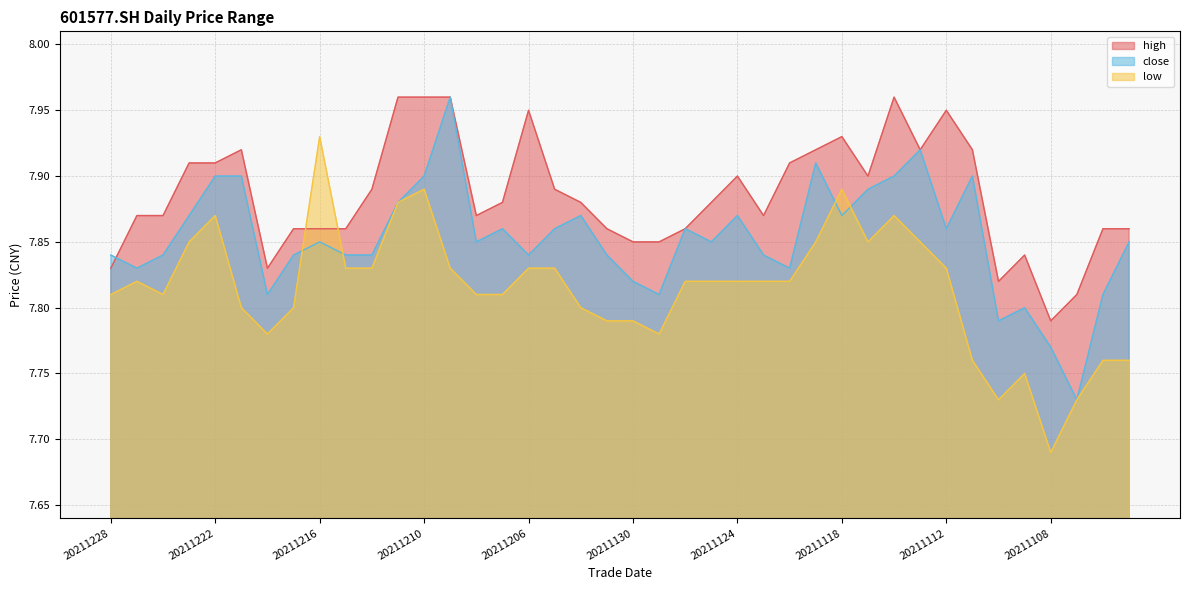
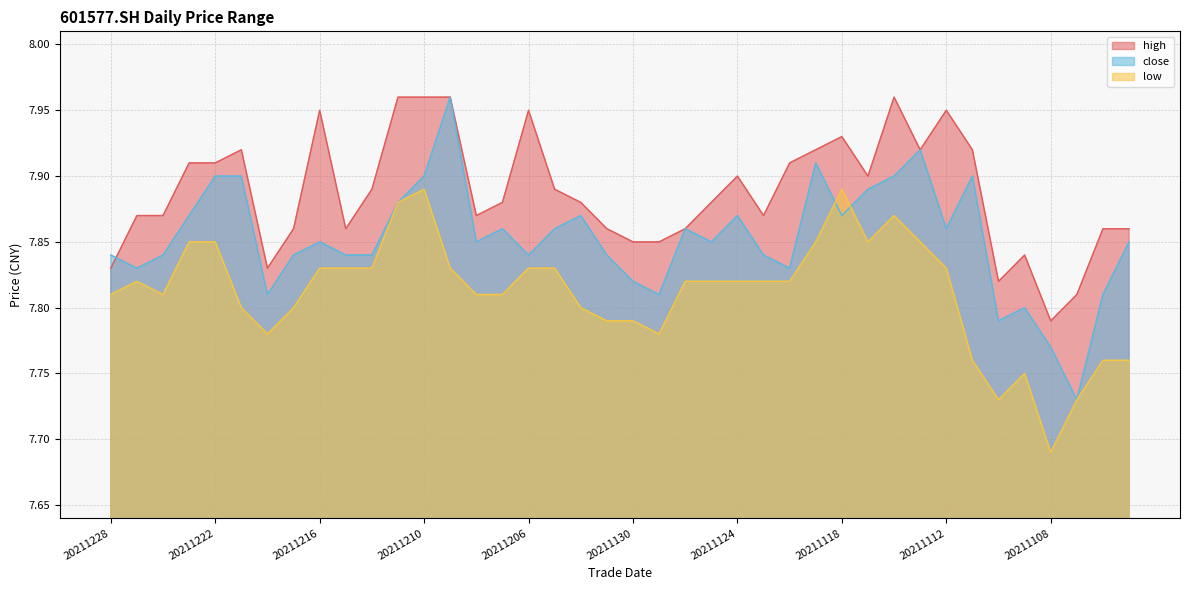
low, 20211222: 7.87 -> 7.85
high, 20211216: 7.86 -> 7.95
low, 20211216: 7.93 -> 7.83
